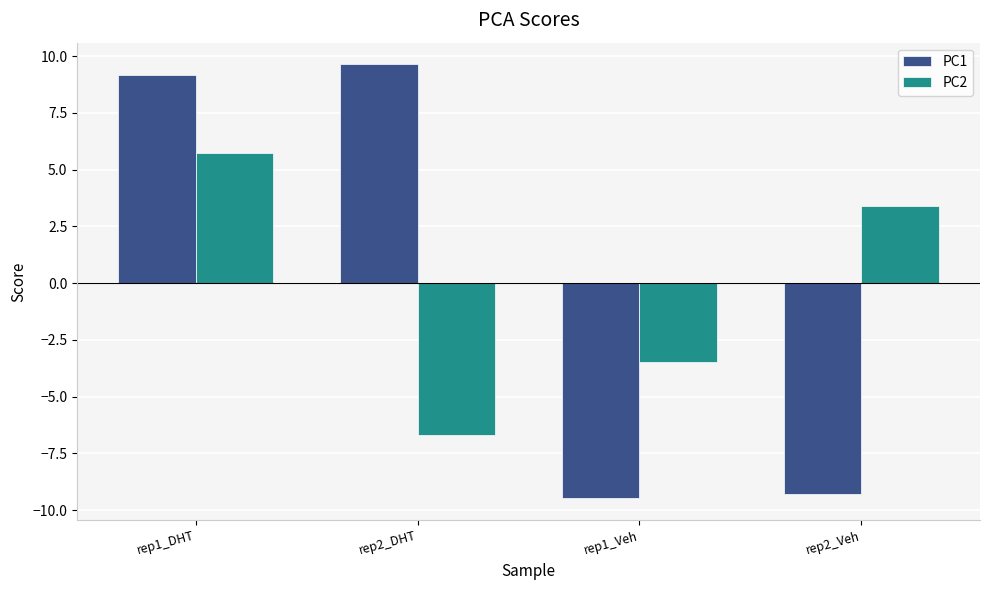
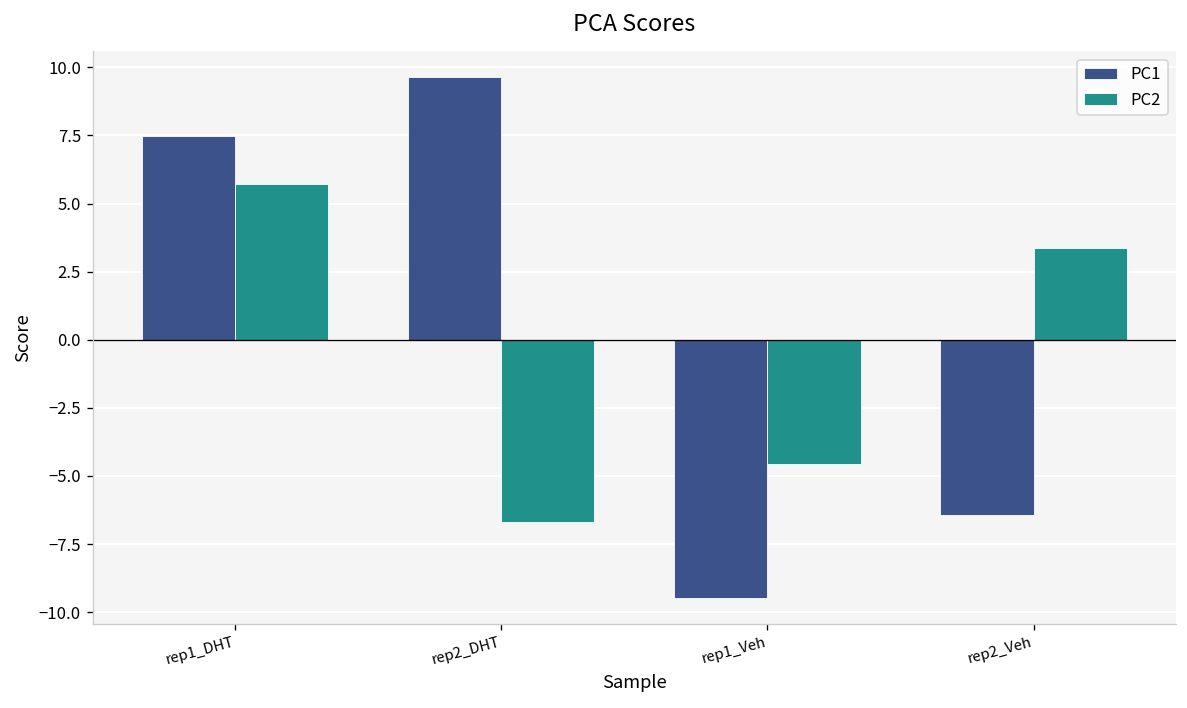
PC1, rep1_DHT: 9.1 -> 7.5
PC2, rep1_Veh: -3.5 -> -4.6
PC1, rep2_Veh: -9.3 -> -6.4
